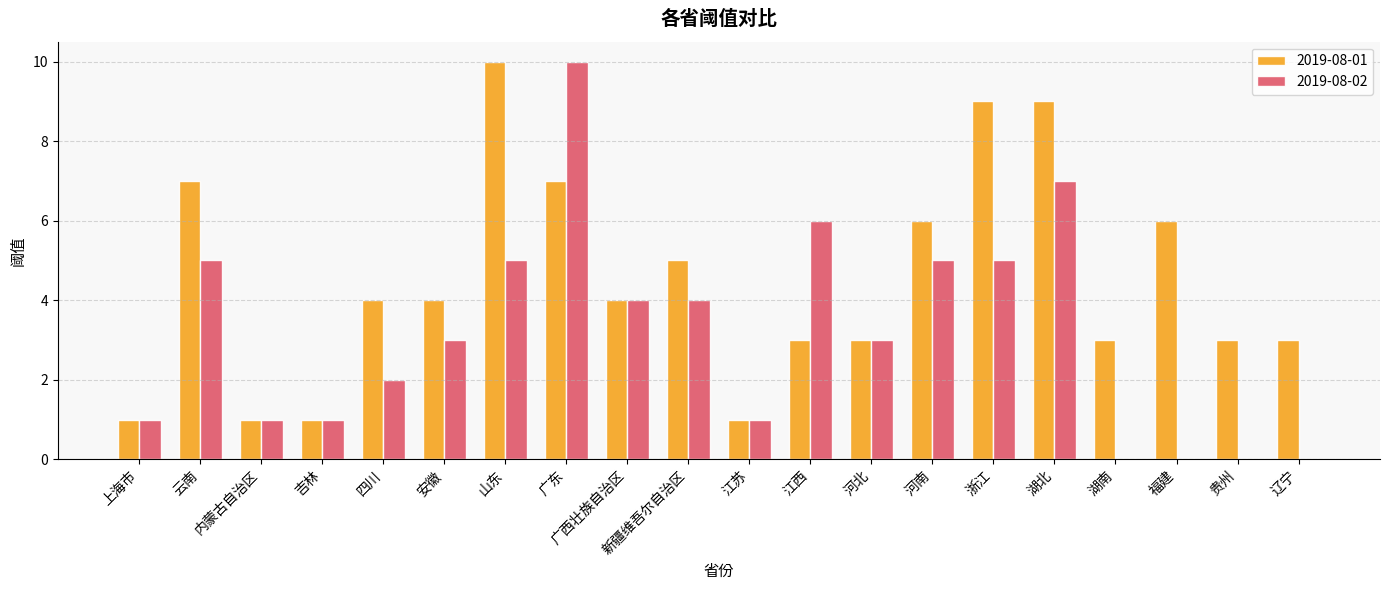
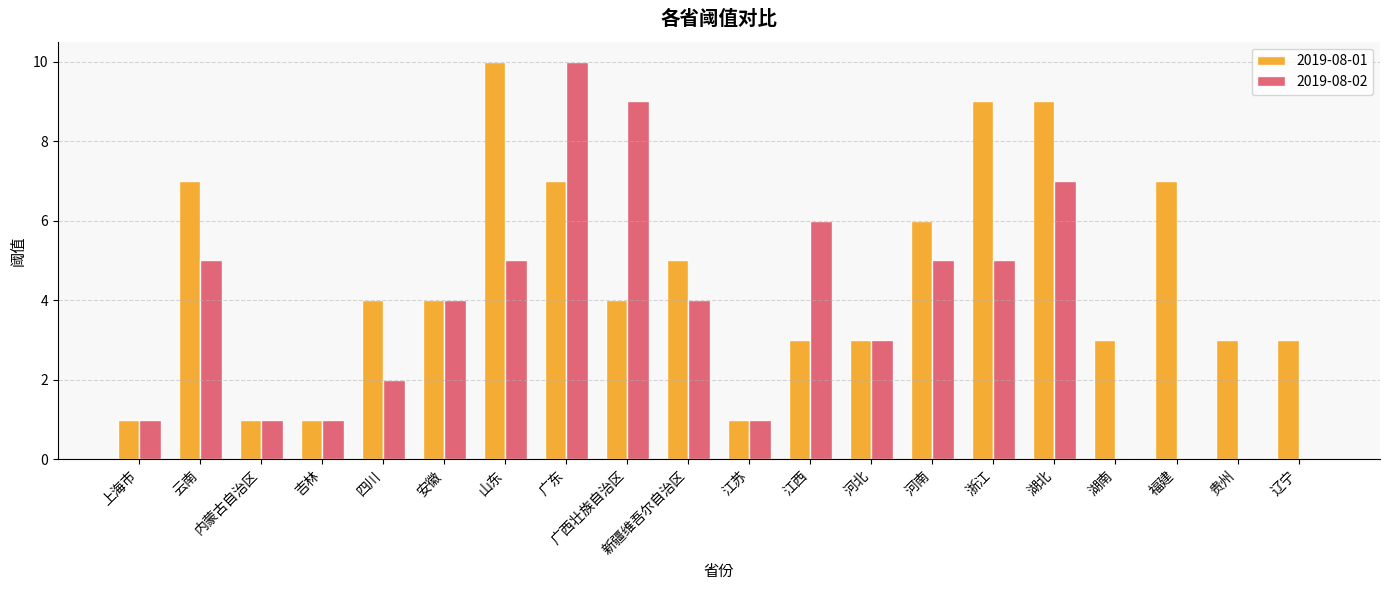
2019-08-02, 安徽: 3 -> 4
2019-08-02, 广西壮族自治区: 4 -> 9
2019-08-01, 福建: 6 -> 7
